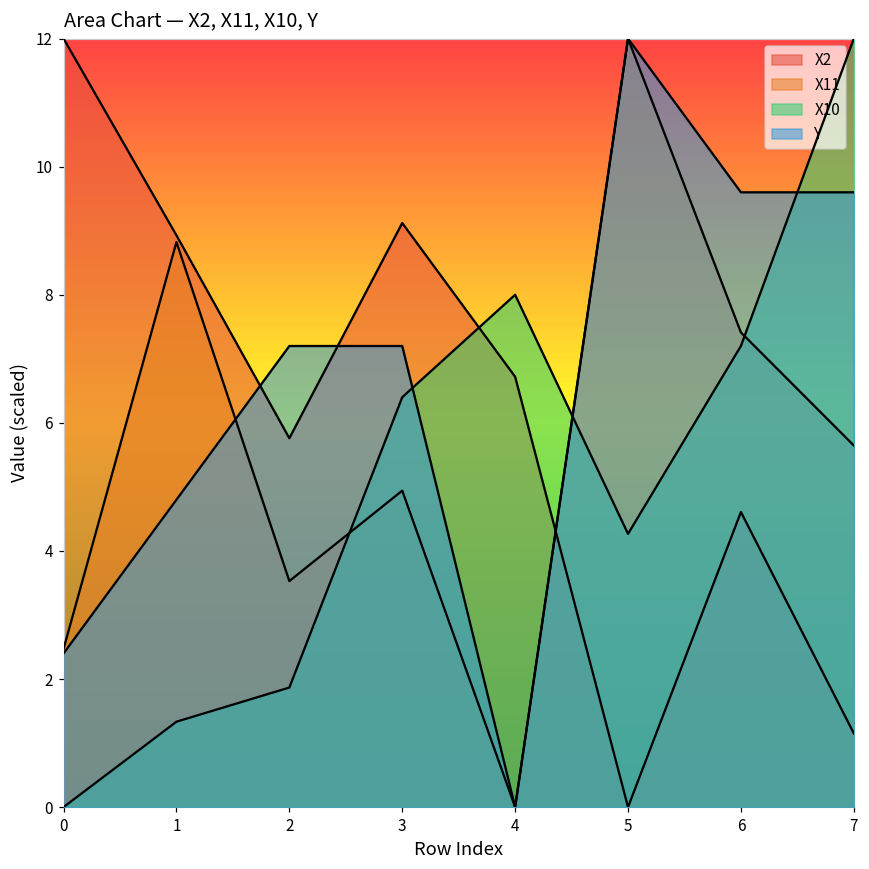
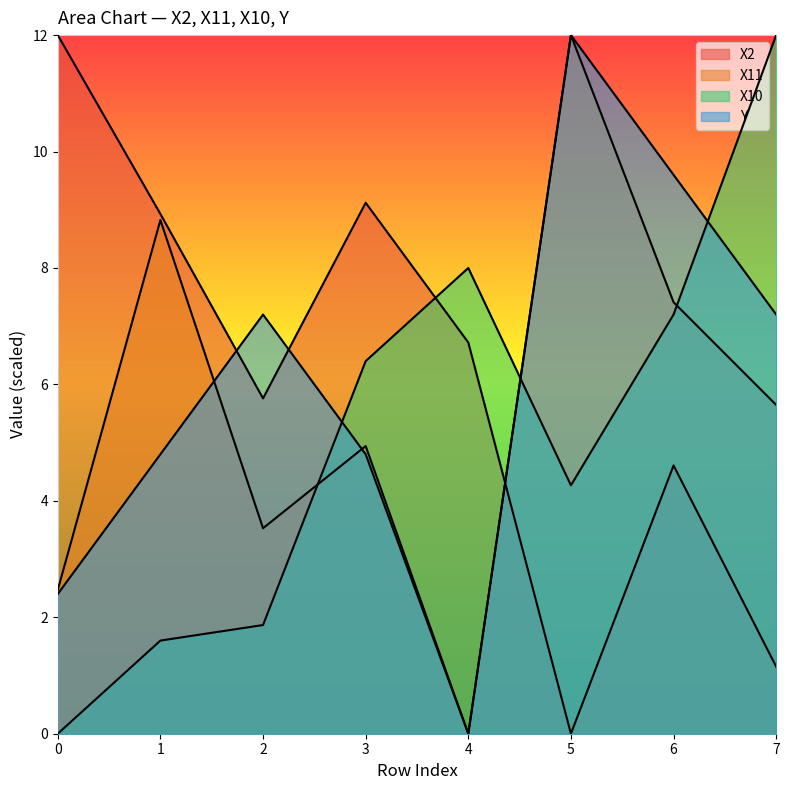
X10, 1: 1.3 -> 1.6
Y, 3: 7.2 -> 4.8
Y, 7: 9.6 -> 7.2
